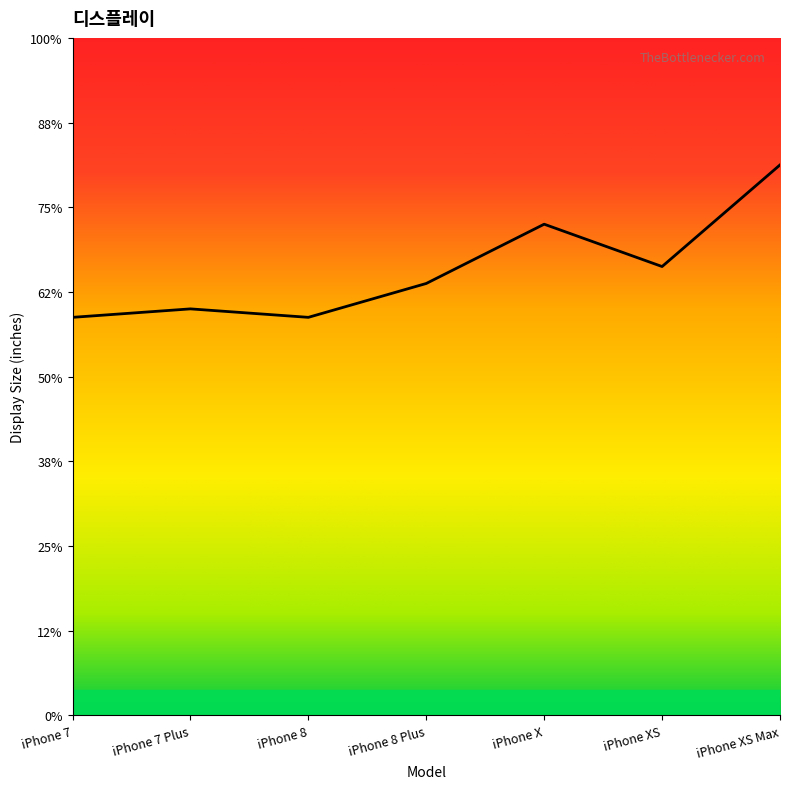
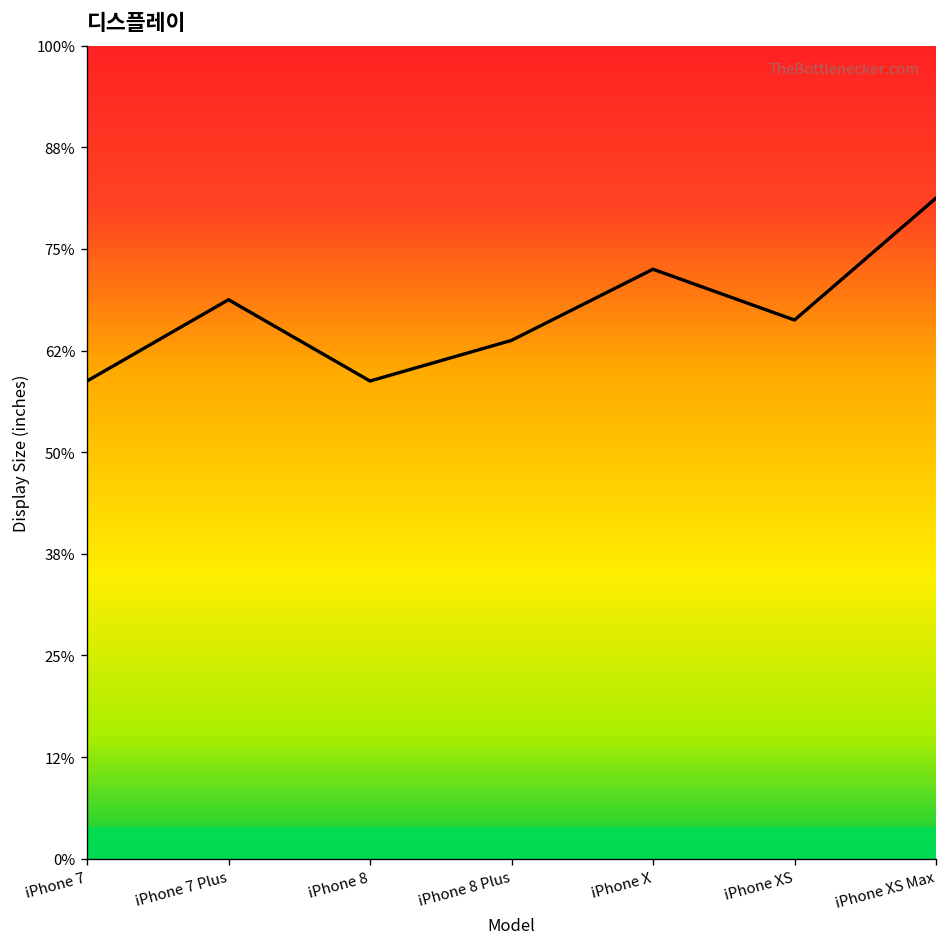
iPhone 7 Plus: 60% -> 69%
